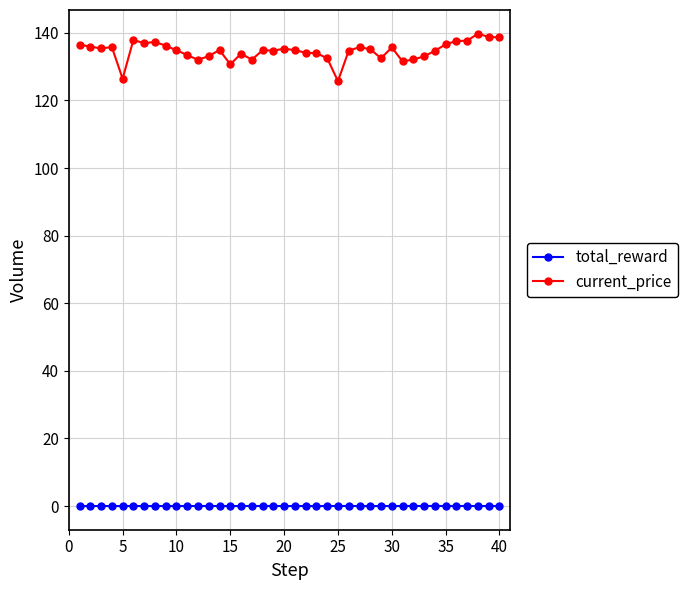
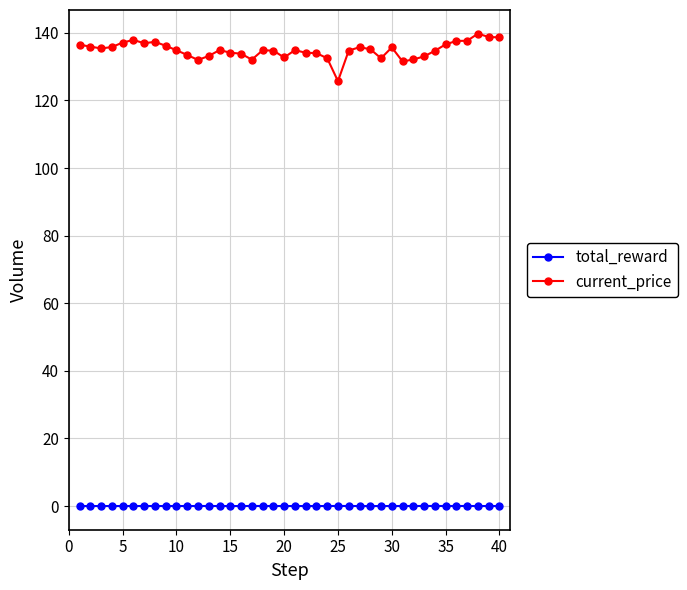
current_price, 5: 126 -> 137
current_price, 15: 131 -> 134
current_price, 20: 135 -> 133
